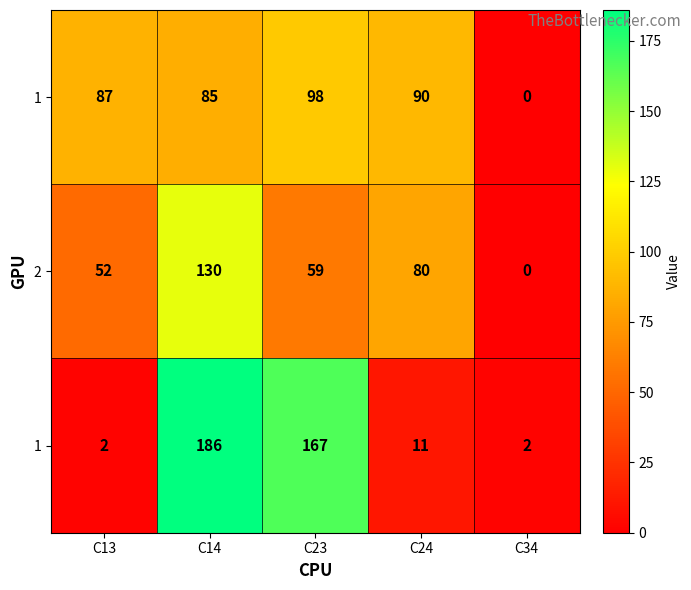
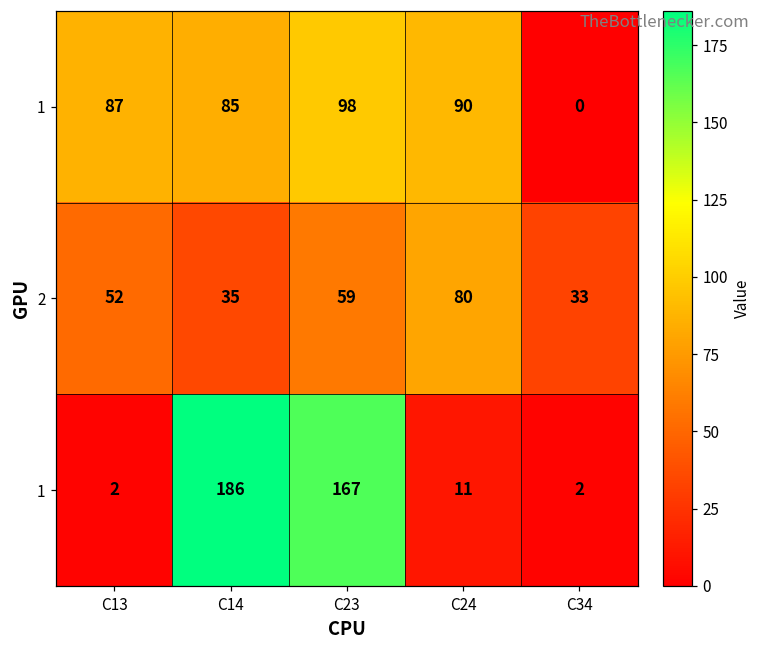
2, C14: 130 -> 35
2, C34: 0 -> 33
